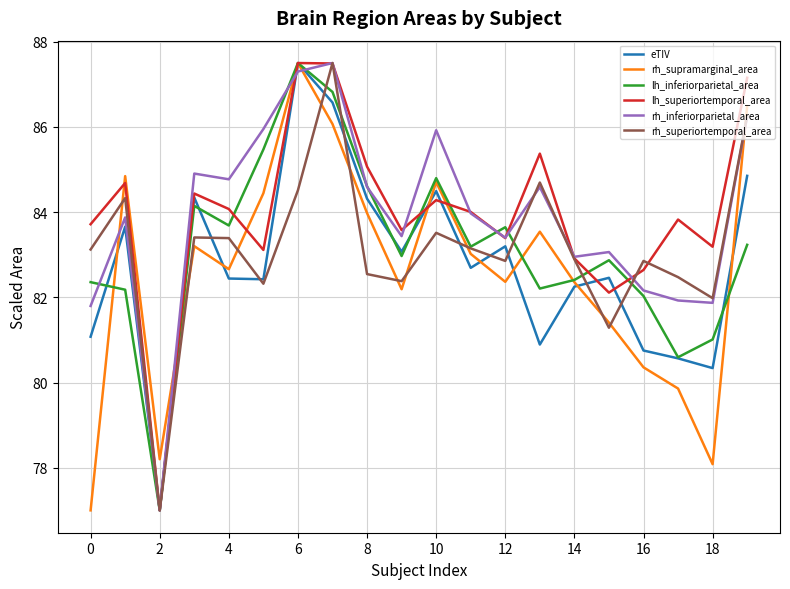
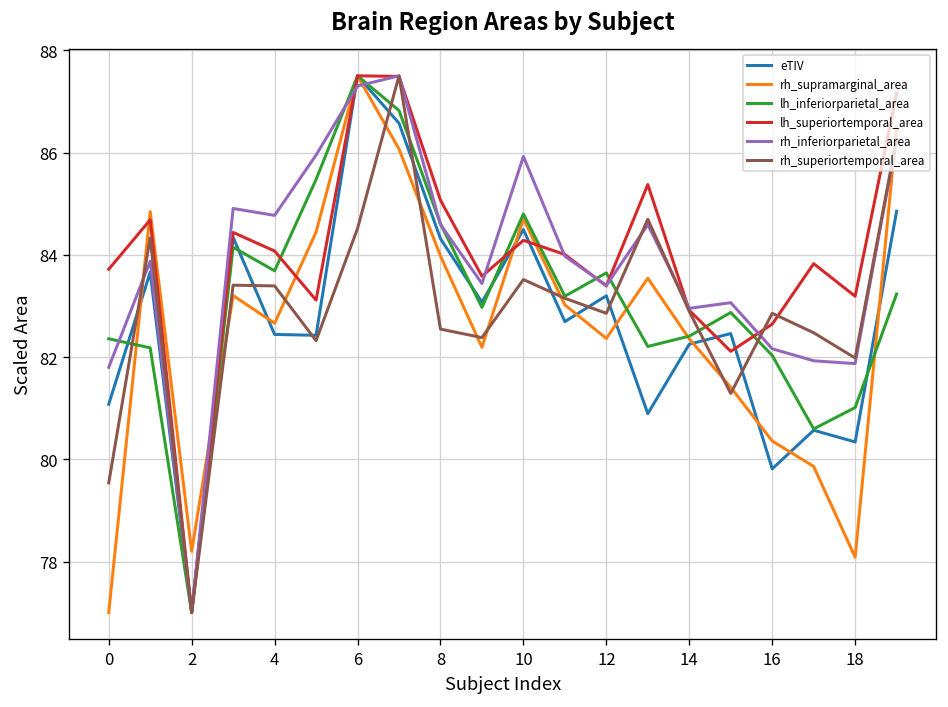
rh_superiortemporal_area, 0: 83.1 -> 79.5
eTIV, 16: 80.8 -> 79.8
